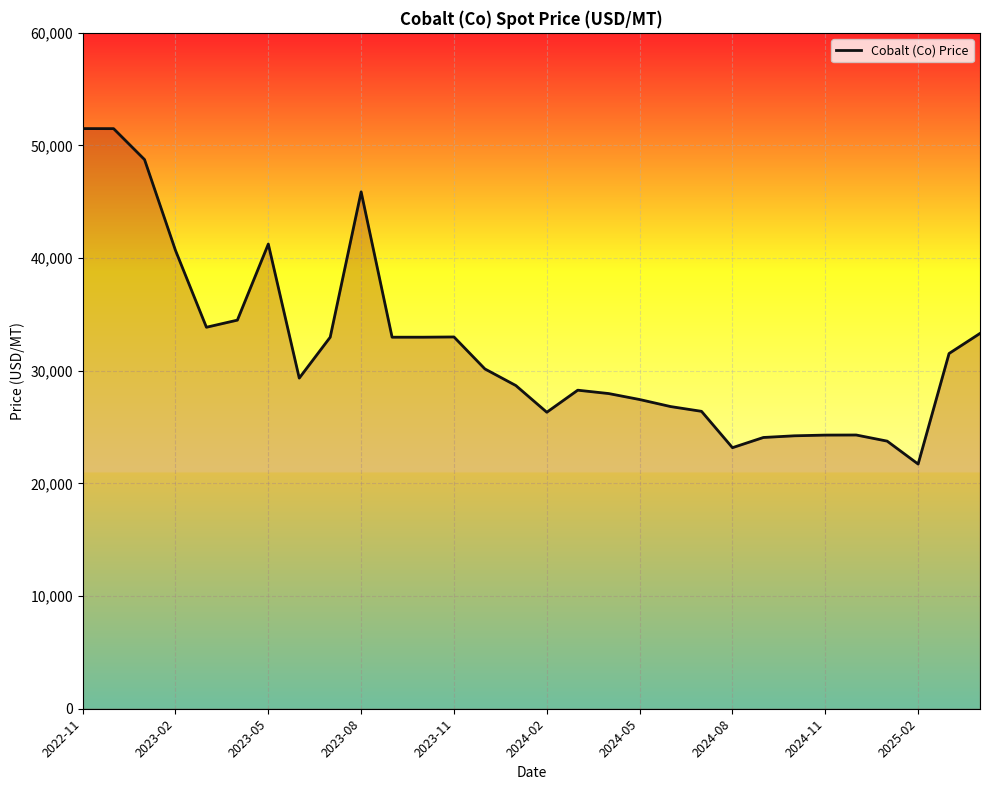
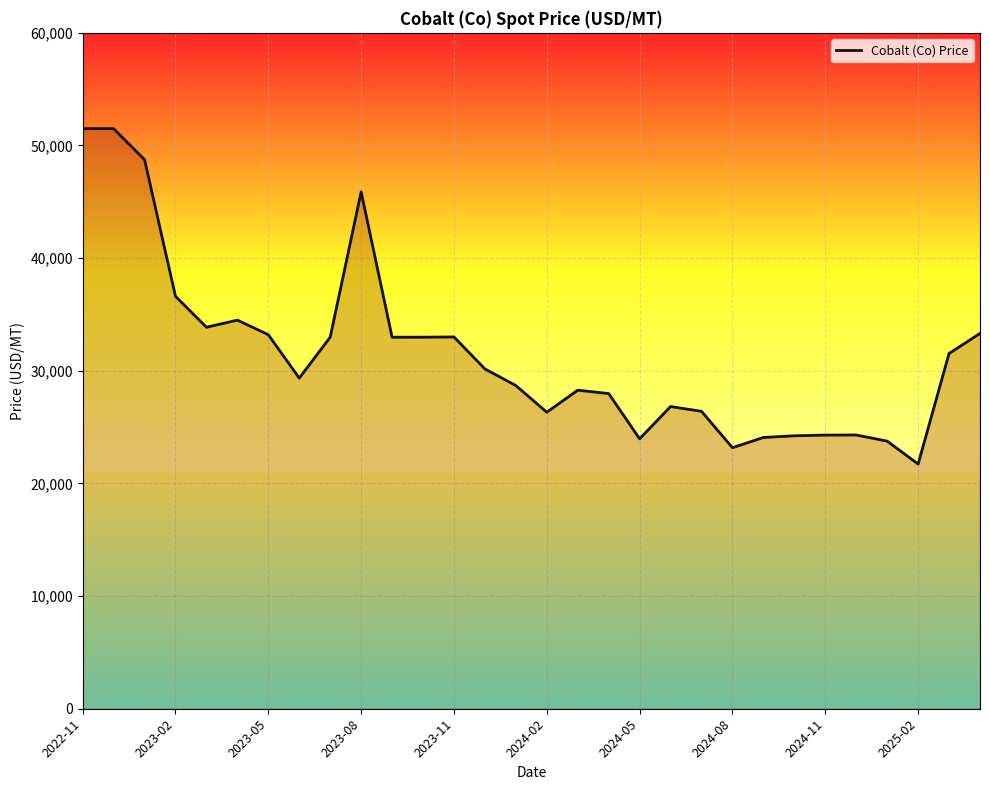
2023-02: 40,700 -> 36,600
2023-05: 41,300 -> 33,200
2024-05: 27,400 -> 24,000
